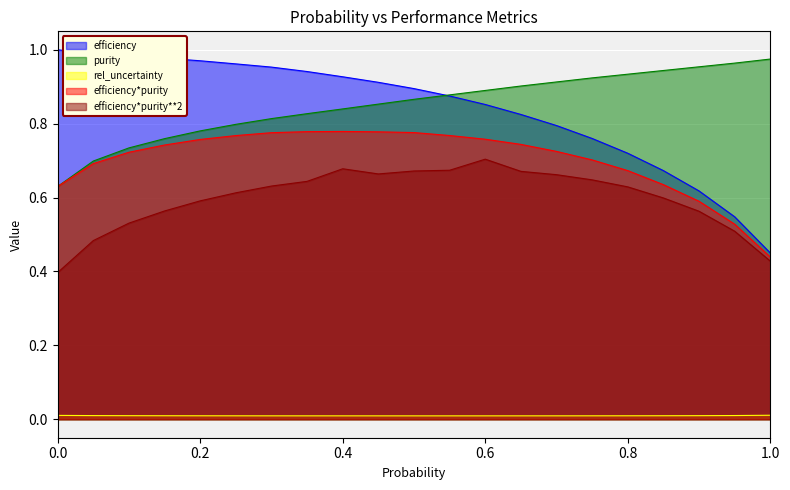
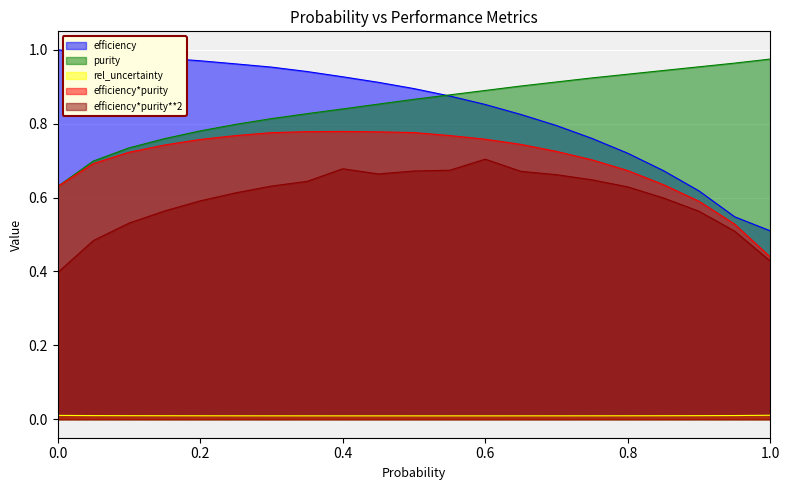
efficiency, 1.0: 0.45 -> 0.51
